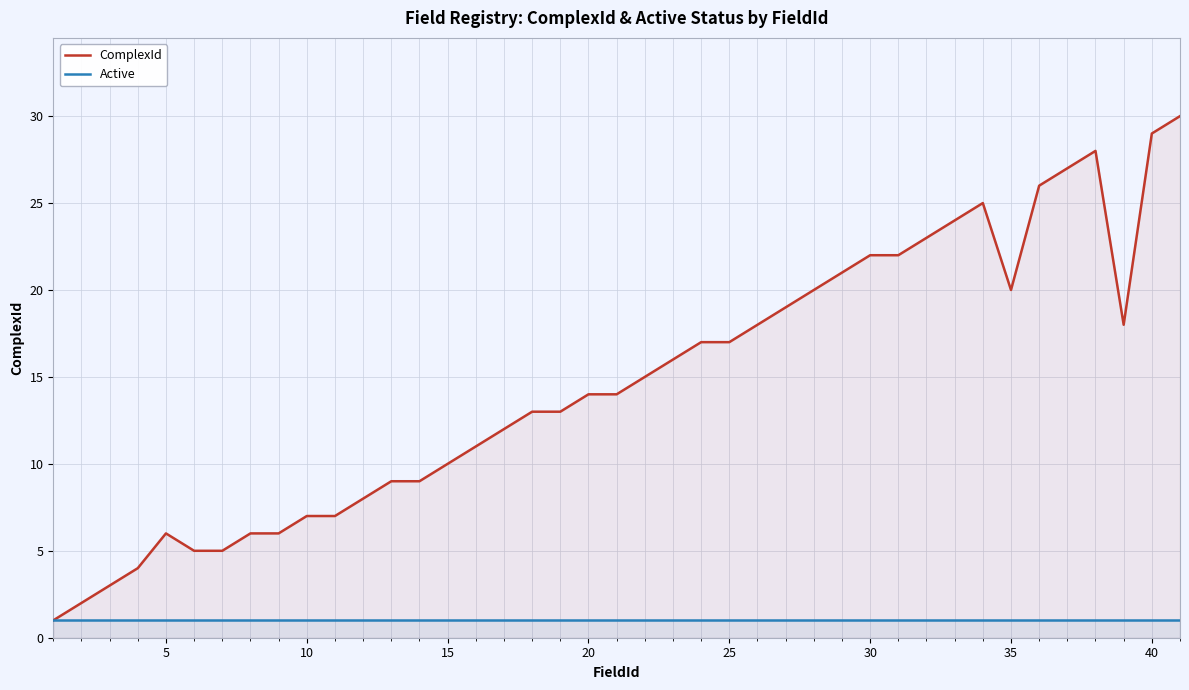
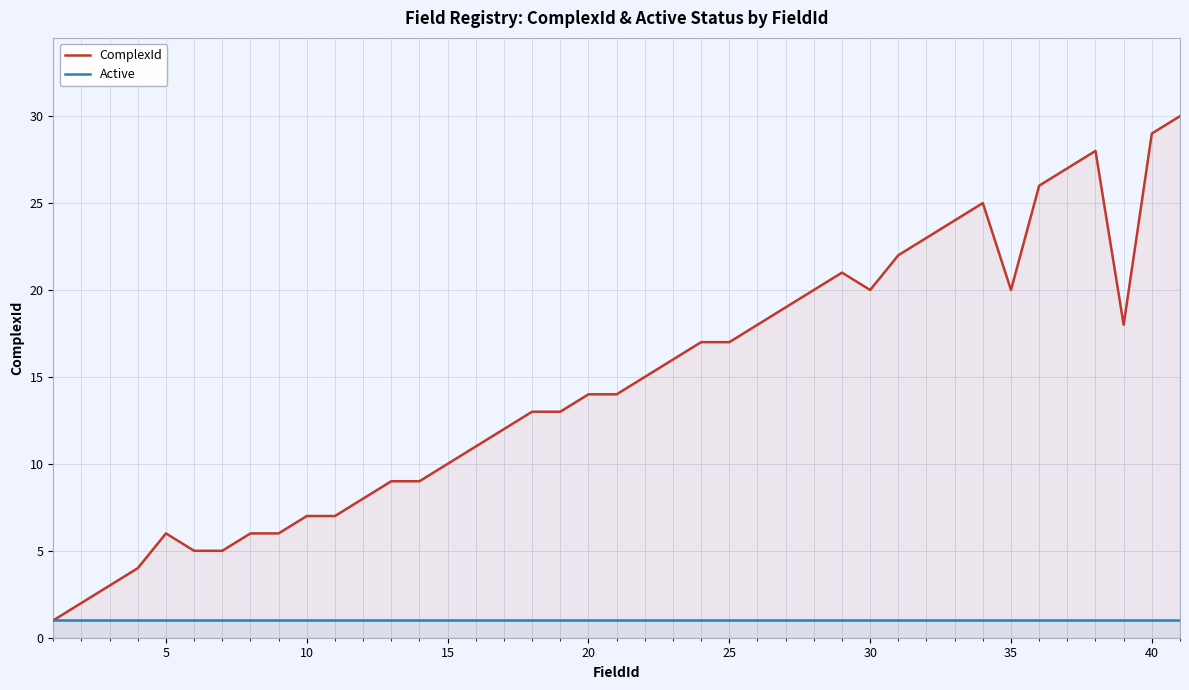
ComplexId, 30: 22 -> 20
